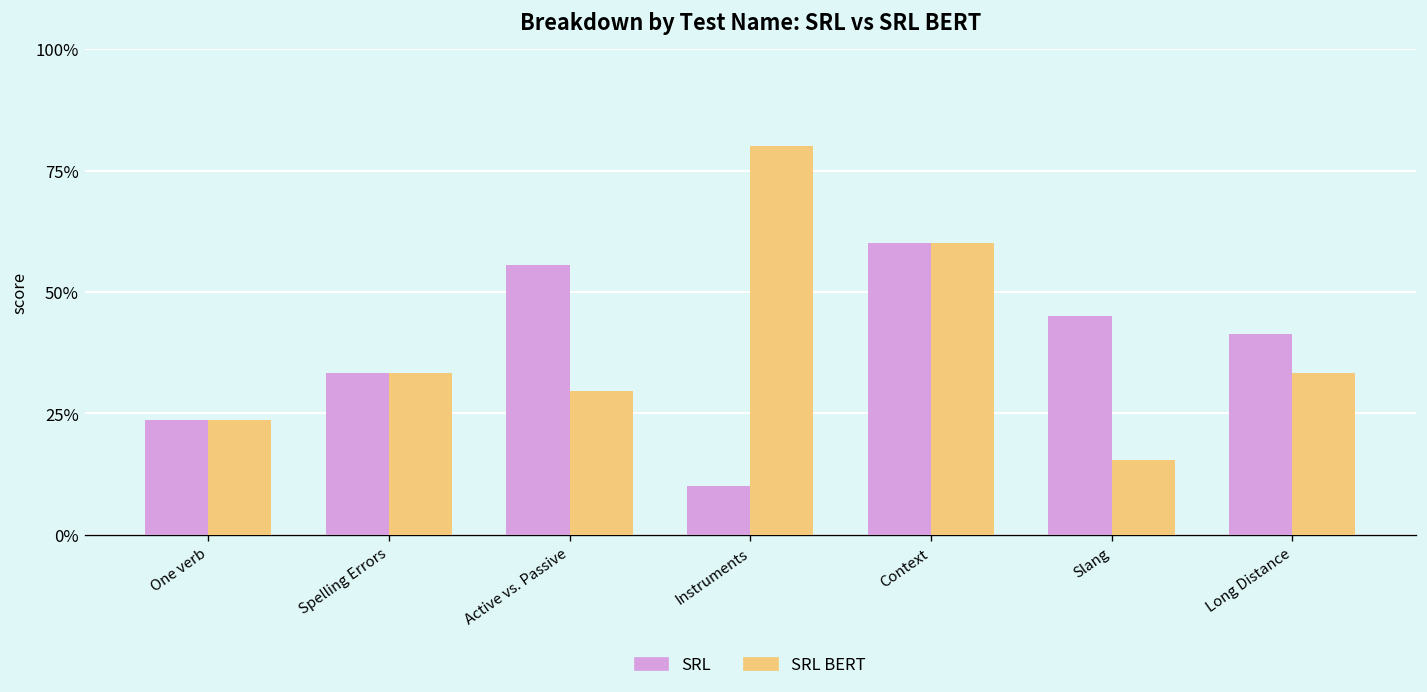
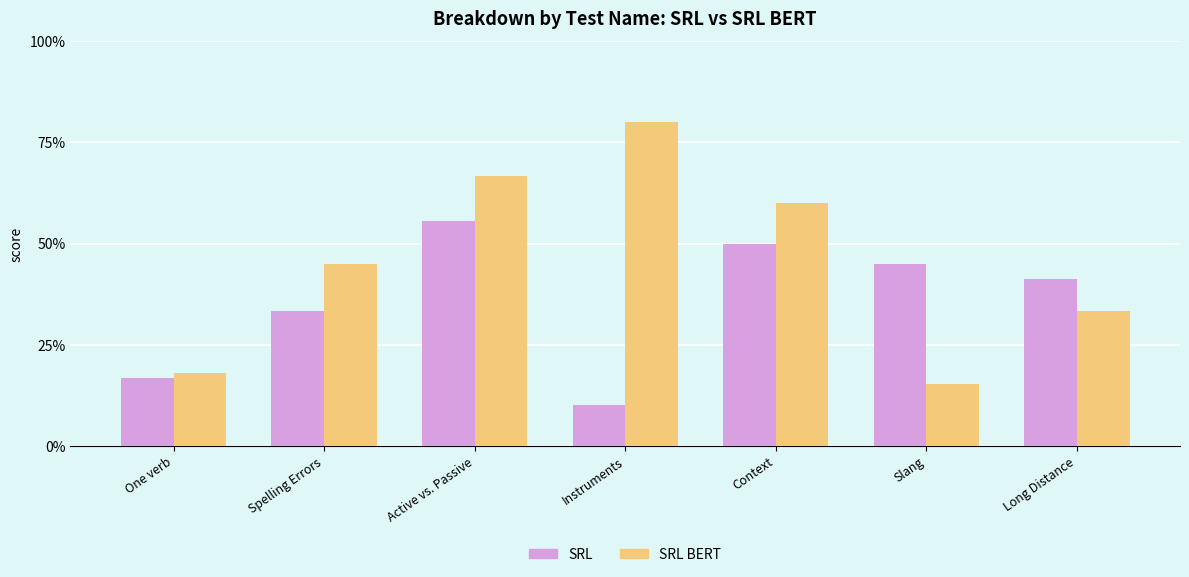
SRL, One verb: 24% -> 17%
SRL BERT, One verb: 24% -> 18%
SRL BERT, Spelling Errors: 33% -> 45%
SRL BERT, Active vs. Passive: 30% -> 67%
SRL, Context: 60% -> 50%
